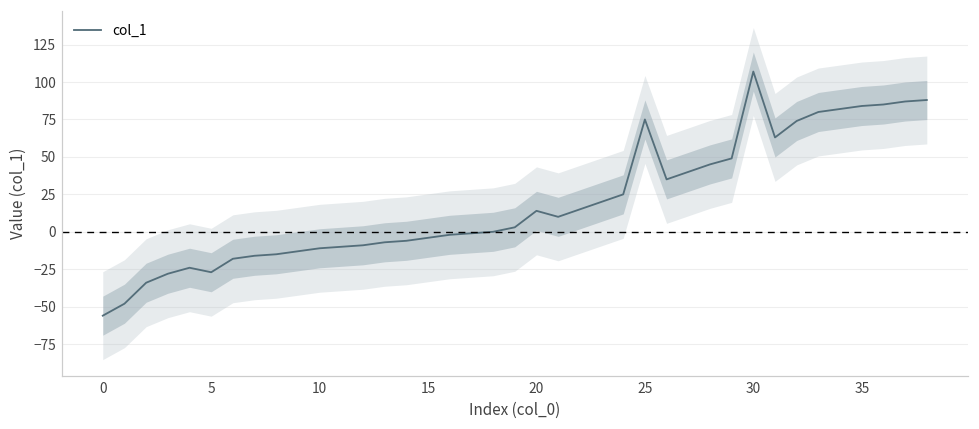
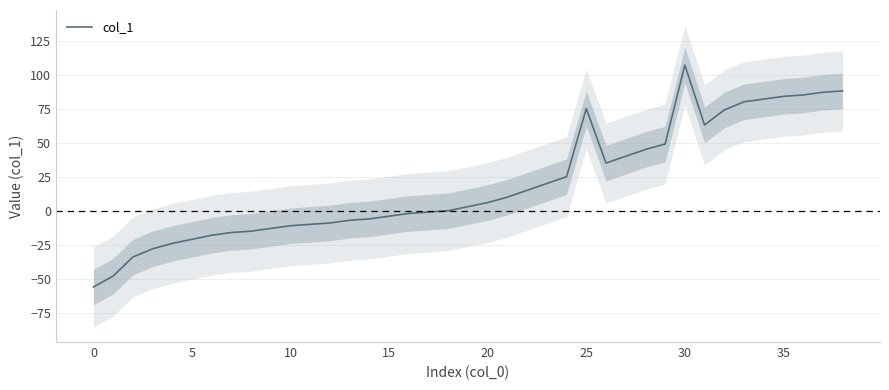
col_1, 5: -27 -> -21
col_1, 20: 14 -> 6
